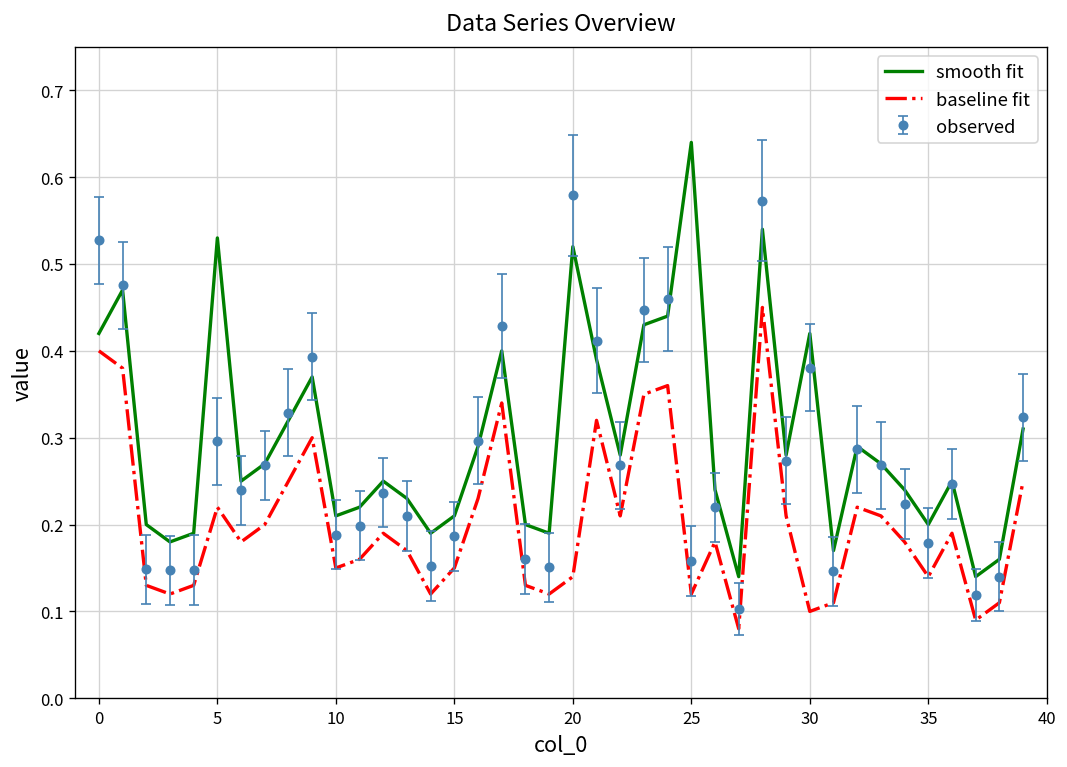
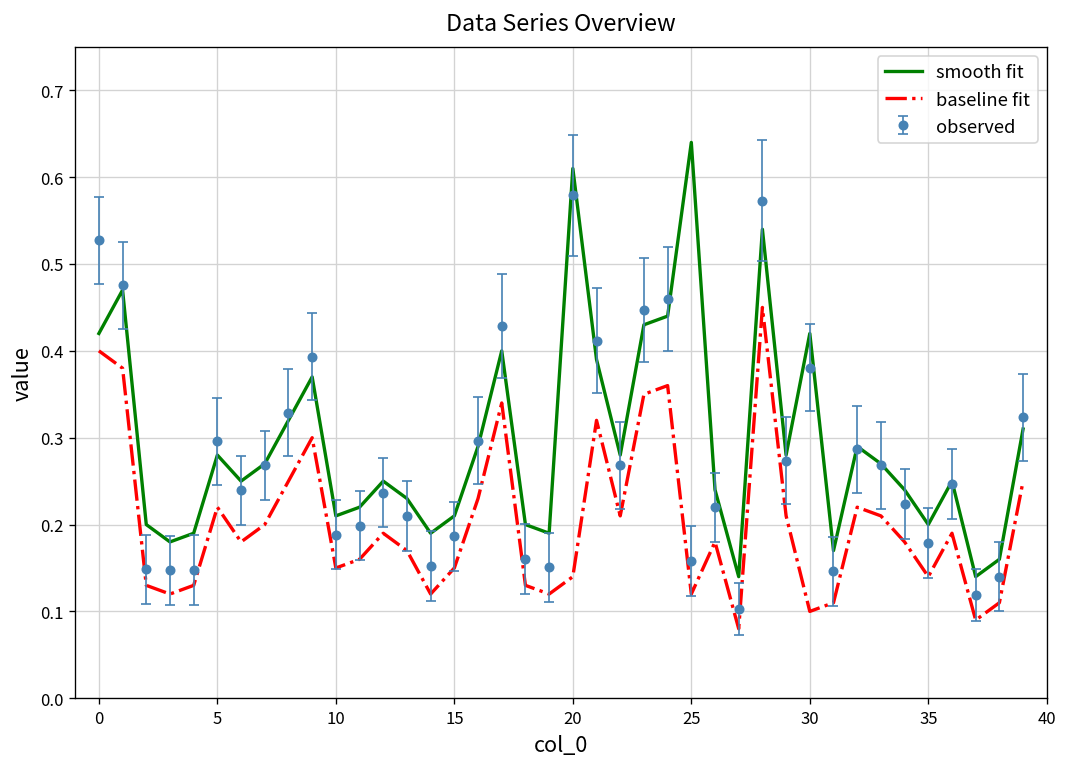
smooth fit, 5: 0.53 -> 0.28
smooth fit, 20: 0.52 -> 0.61
